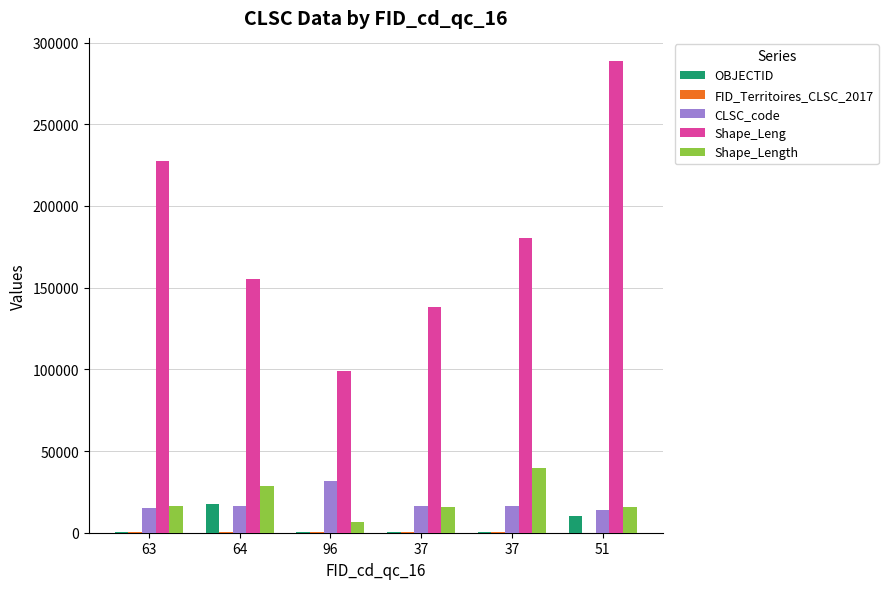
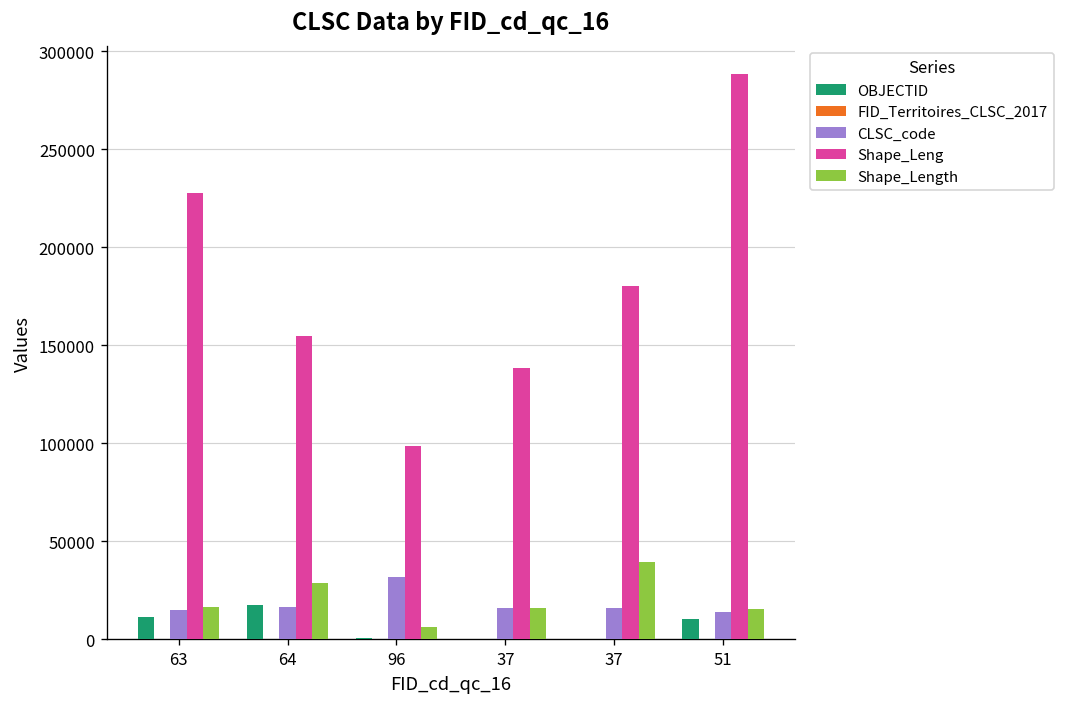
OBJECTID, 63: 0 -> 12000
